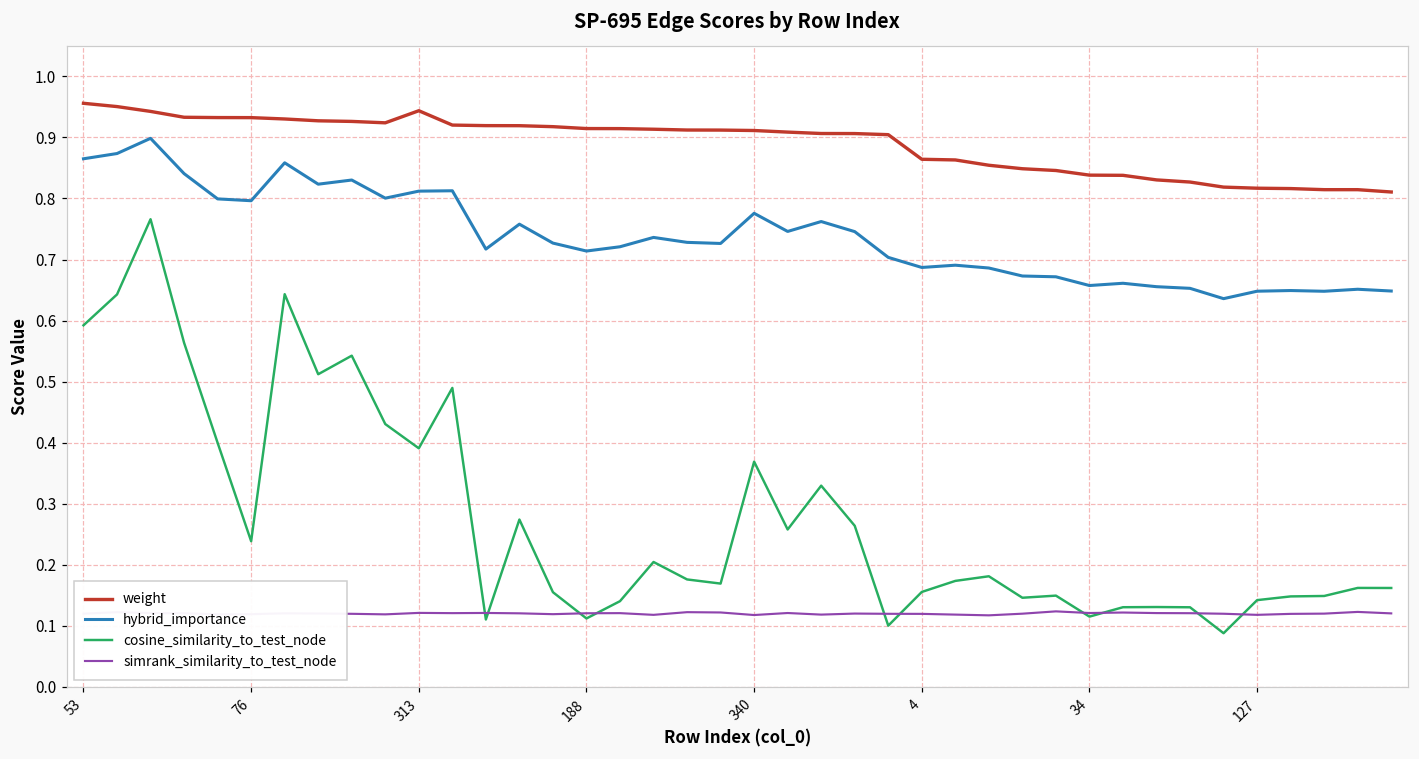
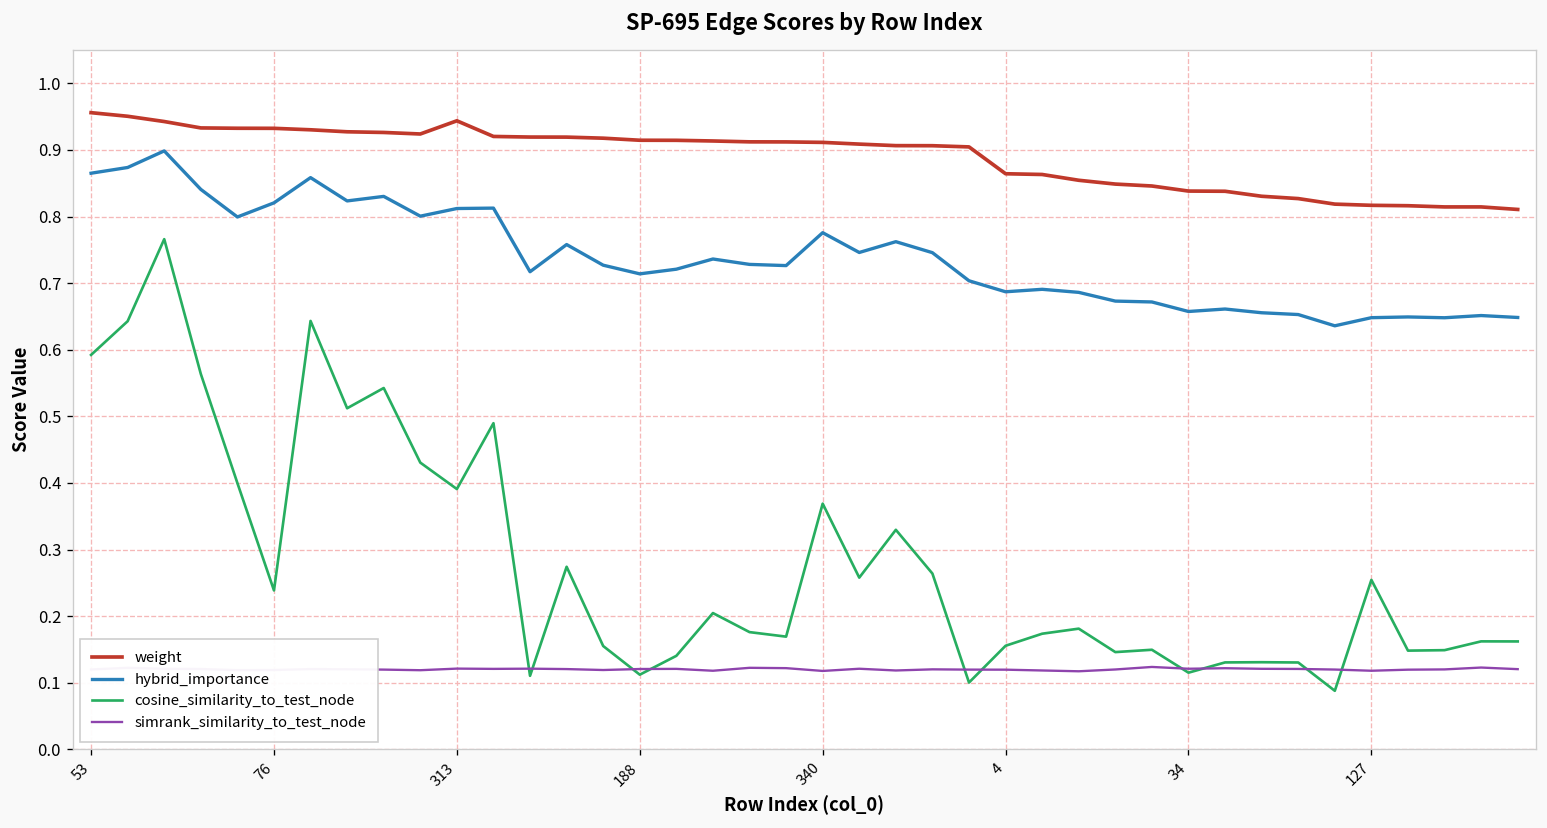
hybrid_importance, 76: 0.80 -> 0.82
cosine_similarity_to_test_node, 127: 0.14 -> 0.25
